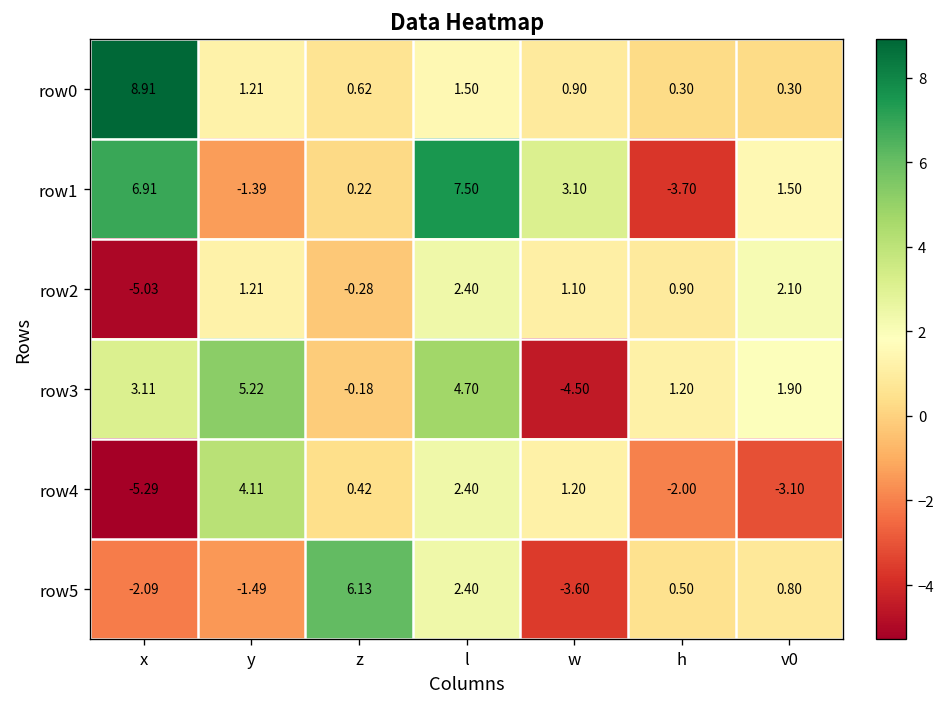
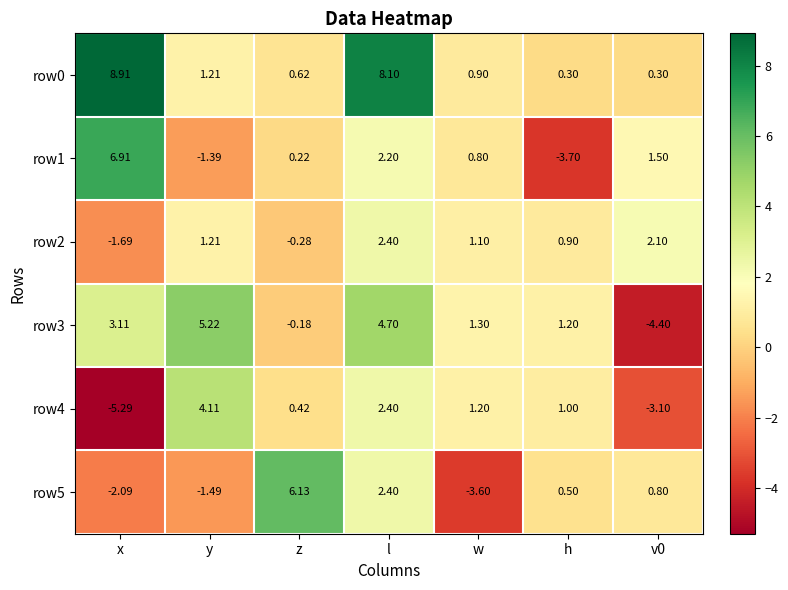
row0, l: 1.50 -> 8.10
row1, l: 7.50 -> 2.20
row1, w: 3.10 -> 0.80
row2, x: -5.03 -> -1.69
row3, w: -4.50 -> 1.30
row3, v0: 1.90 -> -4.40
row4, h: -2.00 -> 1.00
